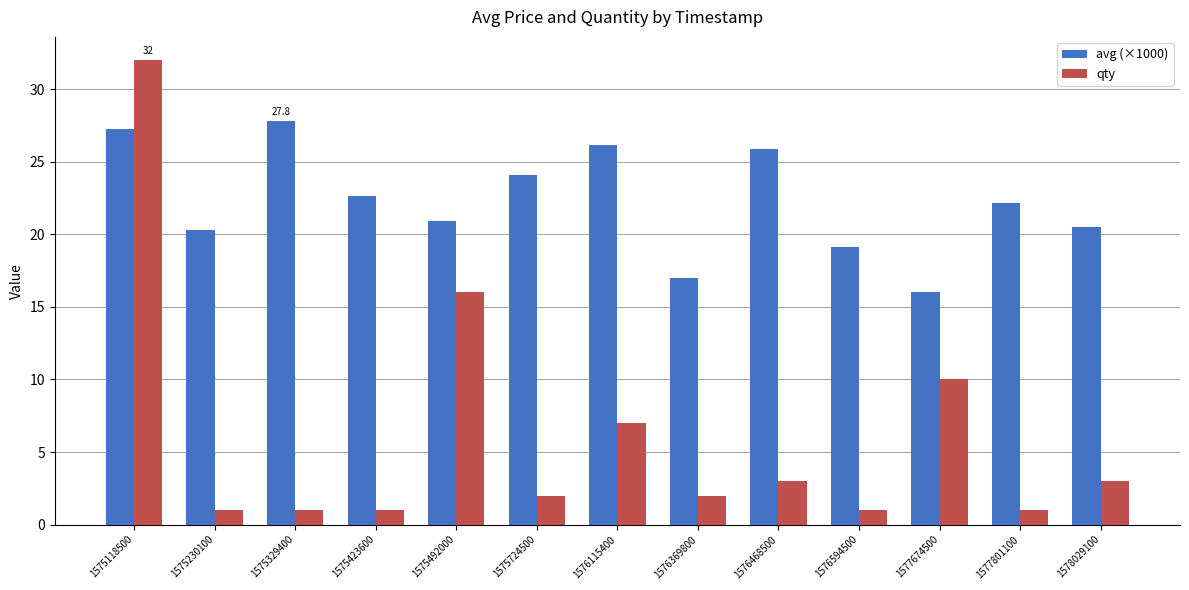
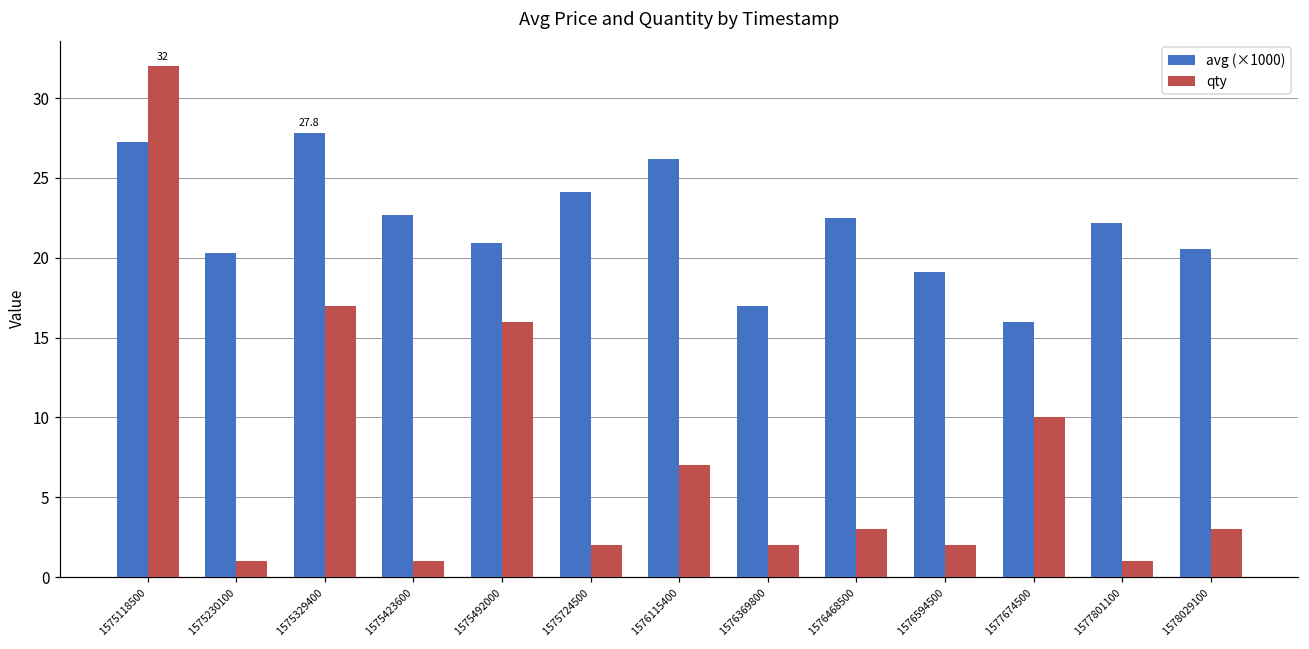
qty, 1575329400: 1 -> 17
avg (×1000), 1576468500: 25.9 -> 22.5
qty, 1576594500: 1 -> 2
